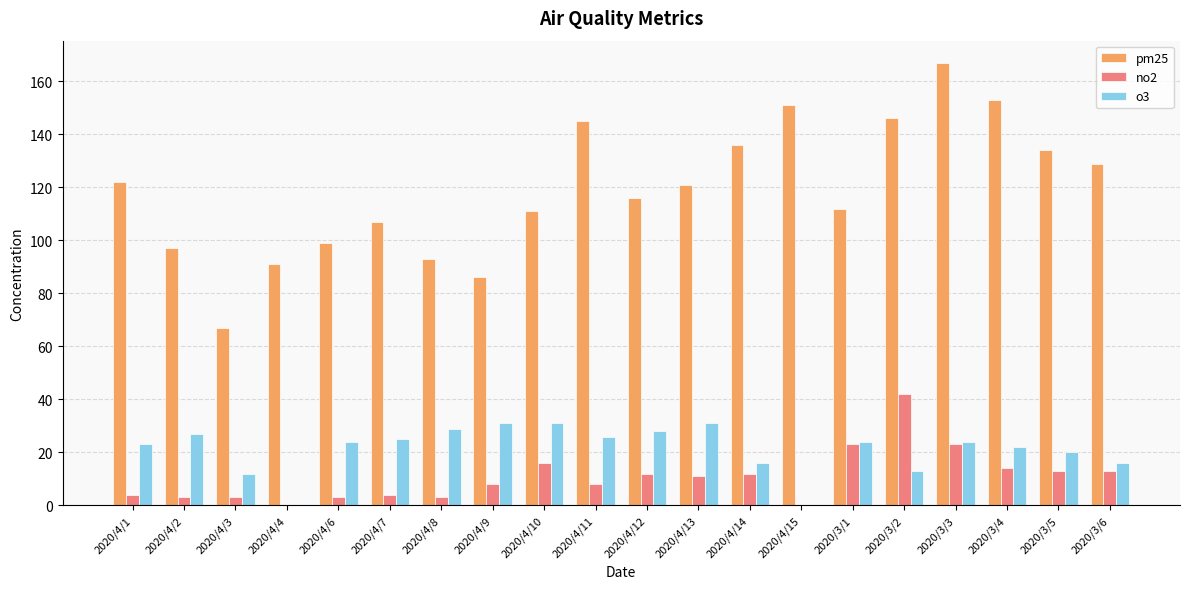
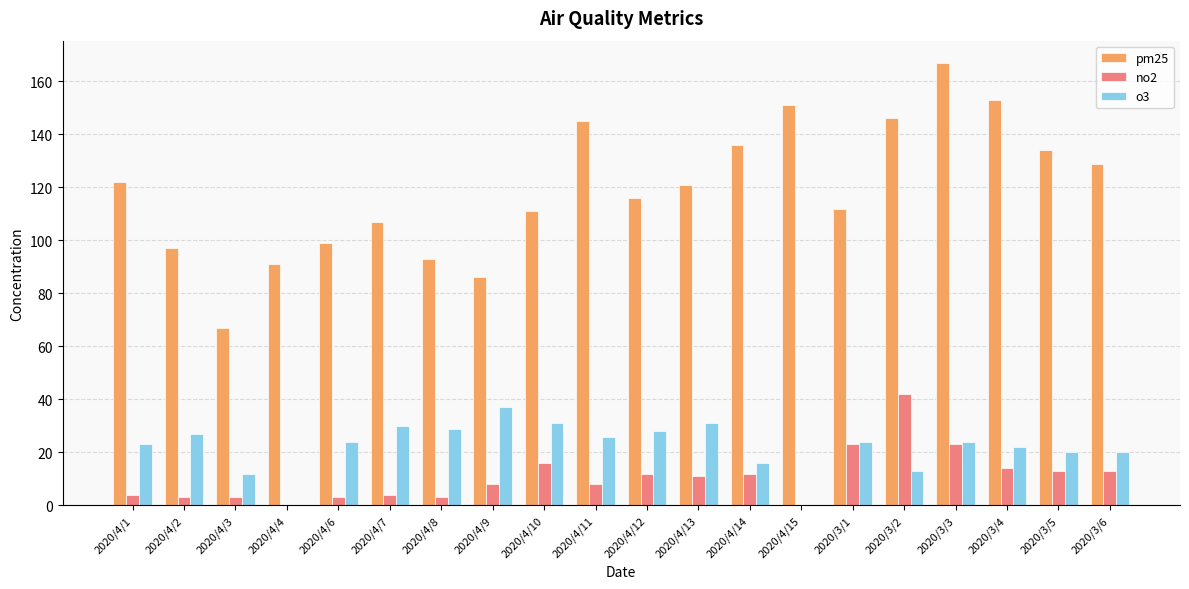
o3, 2020/4/7: 25 -> 30
o3, 2020/4/9: 31 -> 37
o3, 2020/3/6: 16 -> 20
